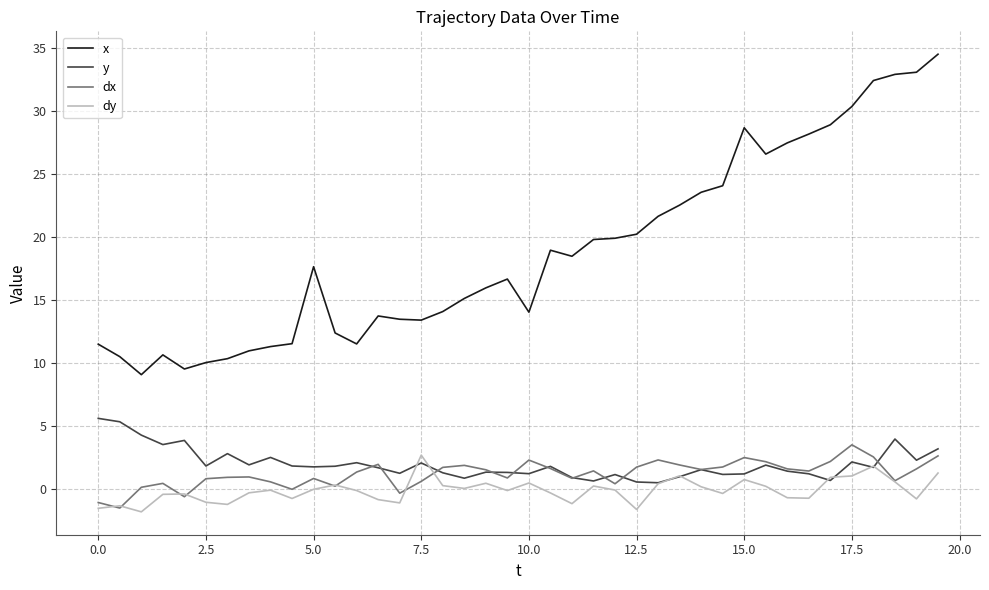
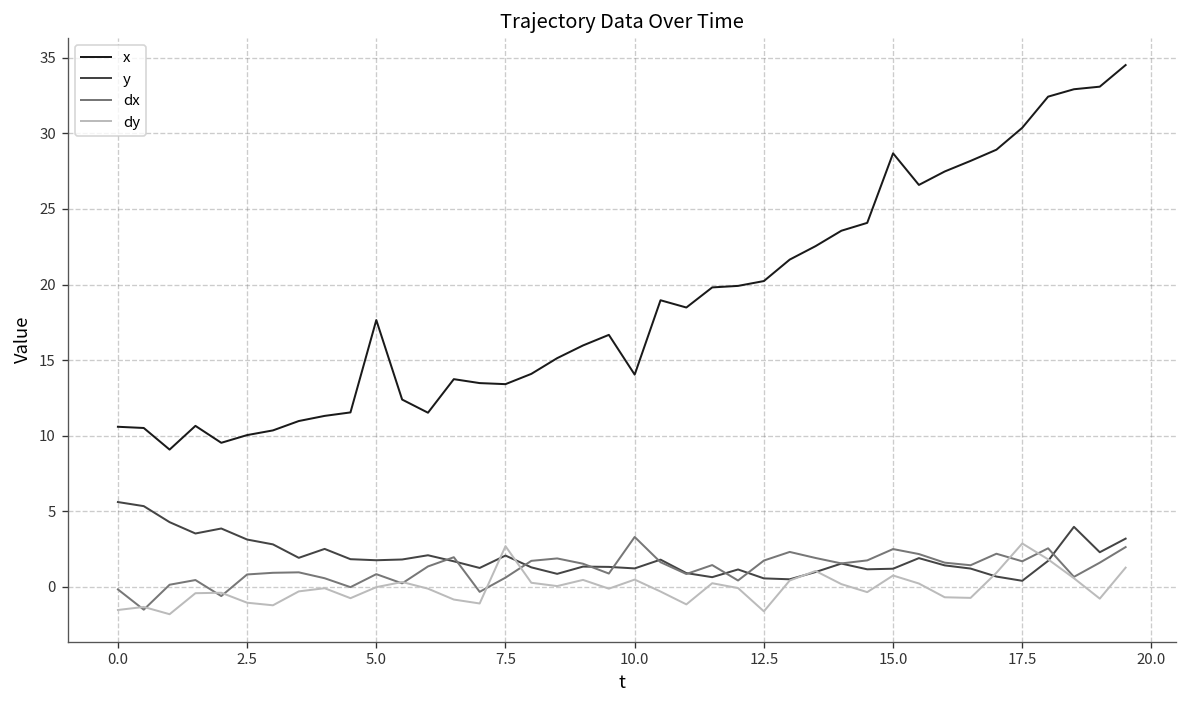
x, 0.0: 11.5 -> 10.6
dx, 0.0: -1.1 -> -0.2
y, 2.5: 1.8 -> 3.1
dx, 10.0: 2.3 -> 3.3
y, 17.5: 2.2 -> 0.4
dx, 17.5: 3.5 -> 1.7
dy, 17.5: 1.0 -> 2.9
